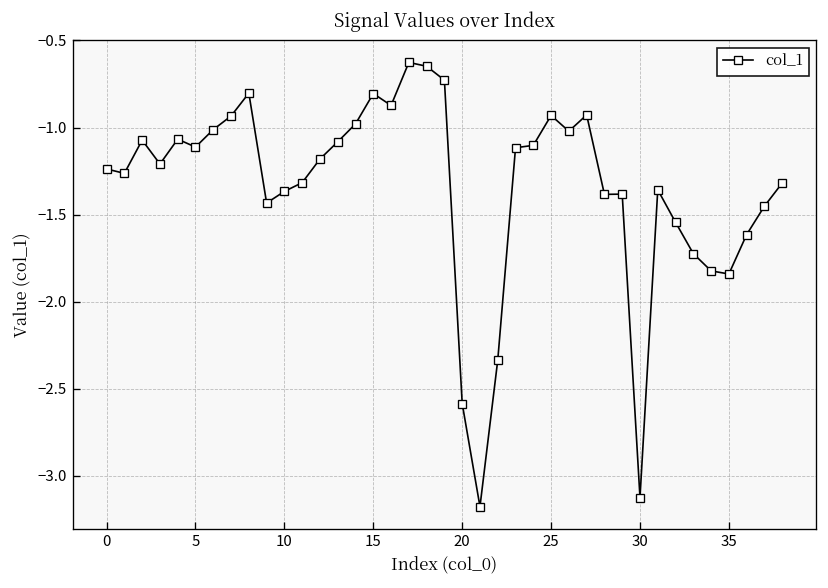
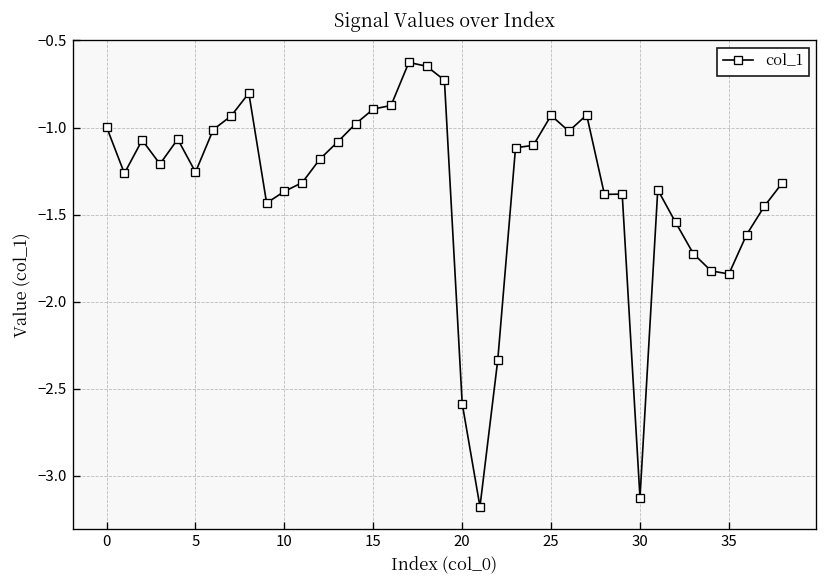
0: -1.24 -> -1.00
5: -1.11 -> -1.26
15: -0.80 -> -0.89
